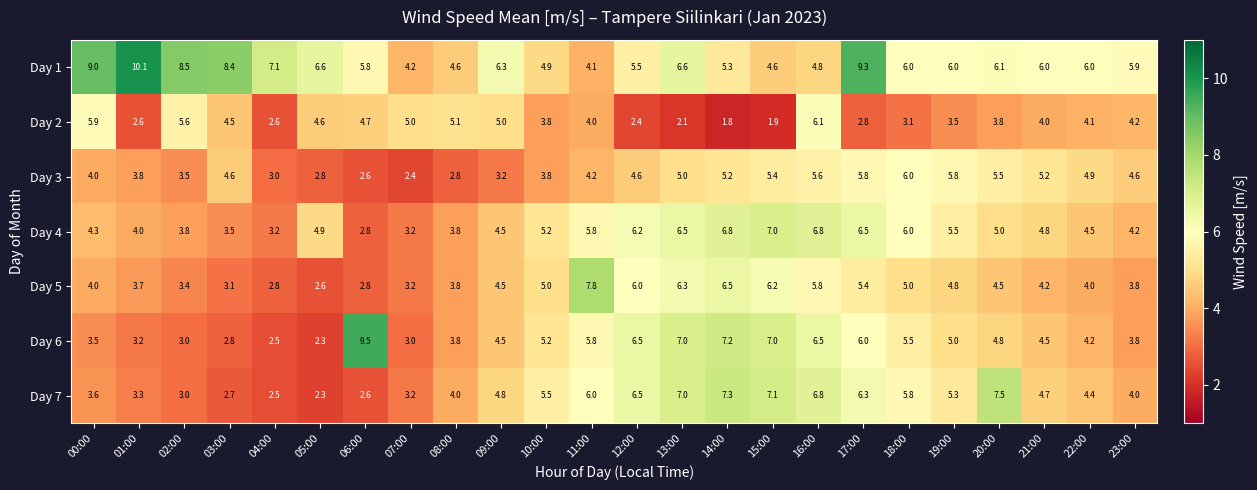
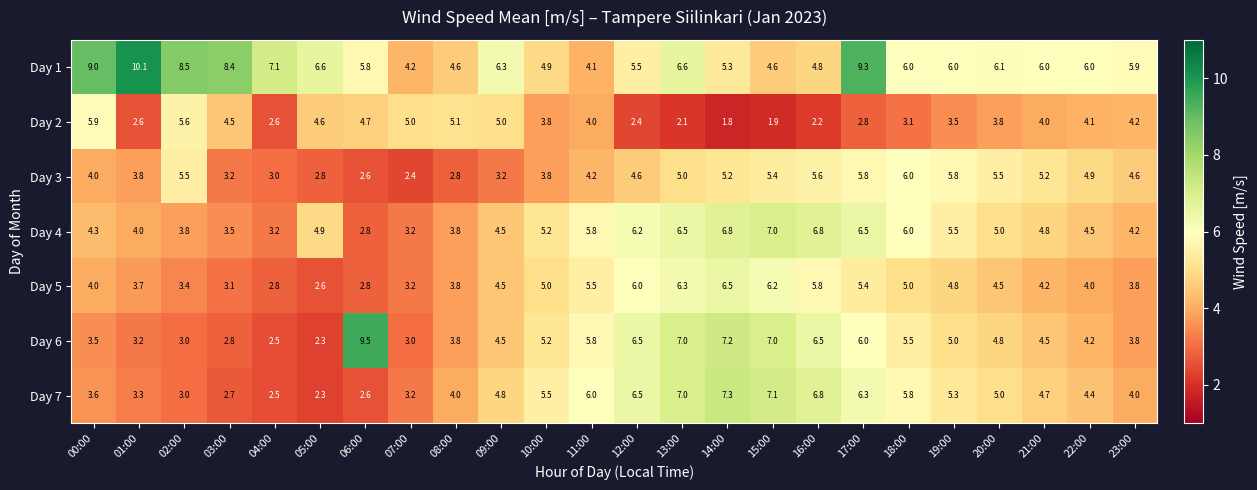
Day 2, 16:00: 6.1 -> 2.2
Day 3, 02:00: 3.5 -> 5.5
Day 3, 03:00: 4.6 -> 3.2
Day 5, 11:00: 7.8 -> 5.5
Day 7, 20:00: 7.5 -> 5.0
